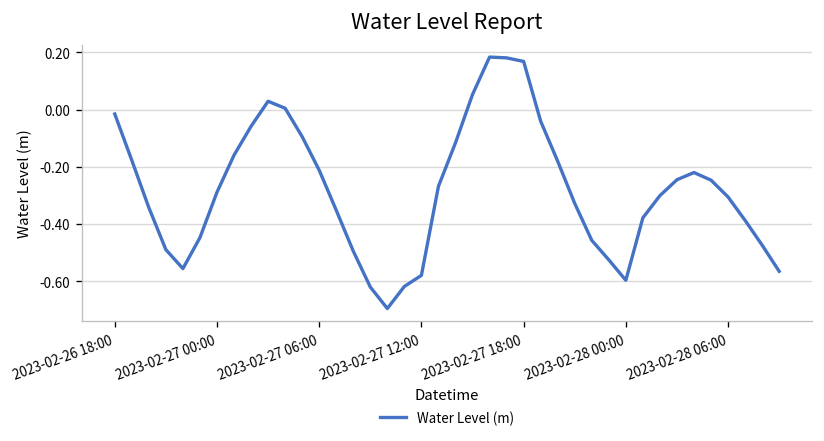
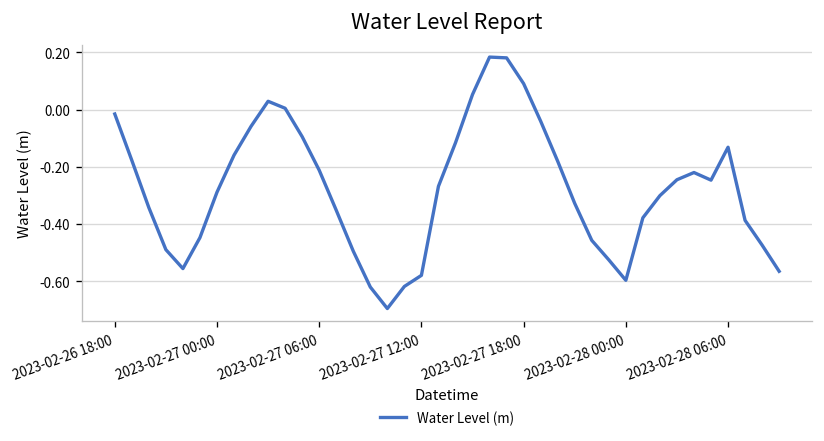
2023-02-27 18:00: 0.17 -> 0.09
2023-02-28 06:00: -0.31 -> -0.13
